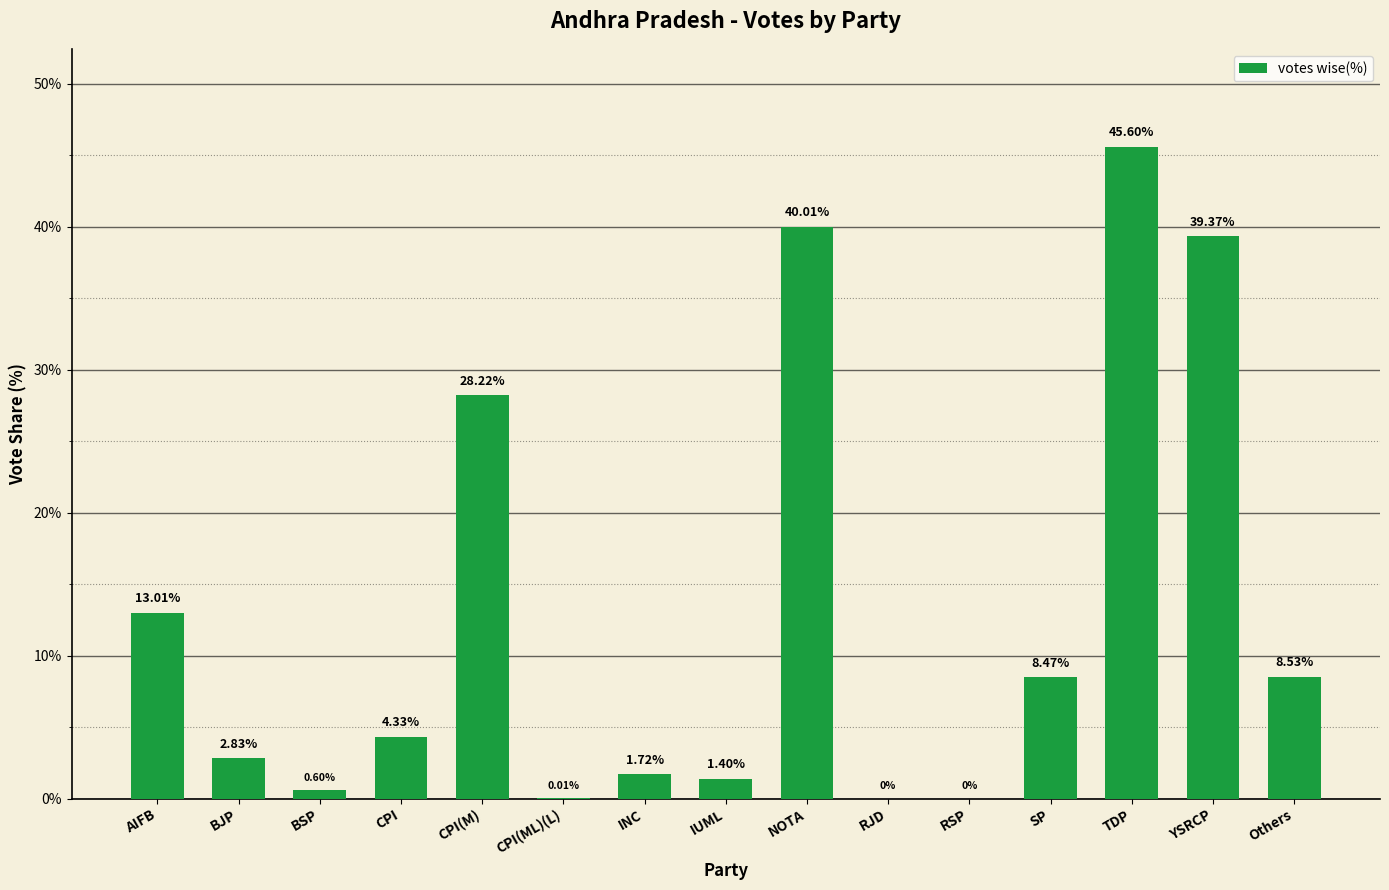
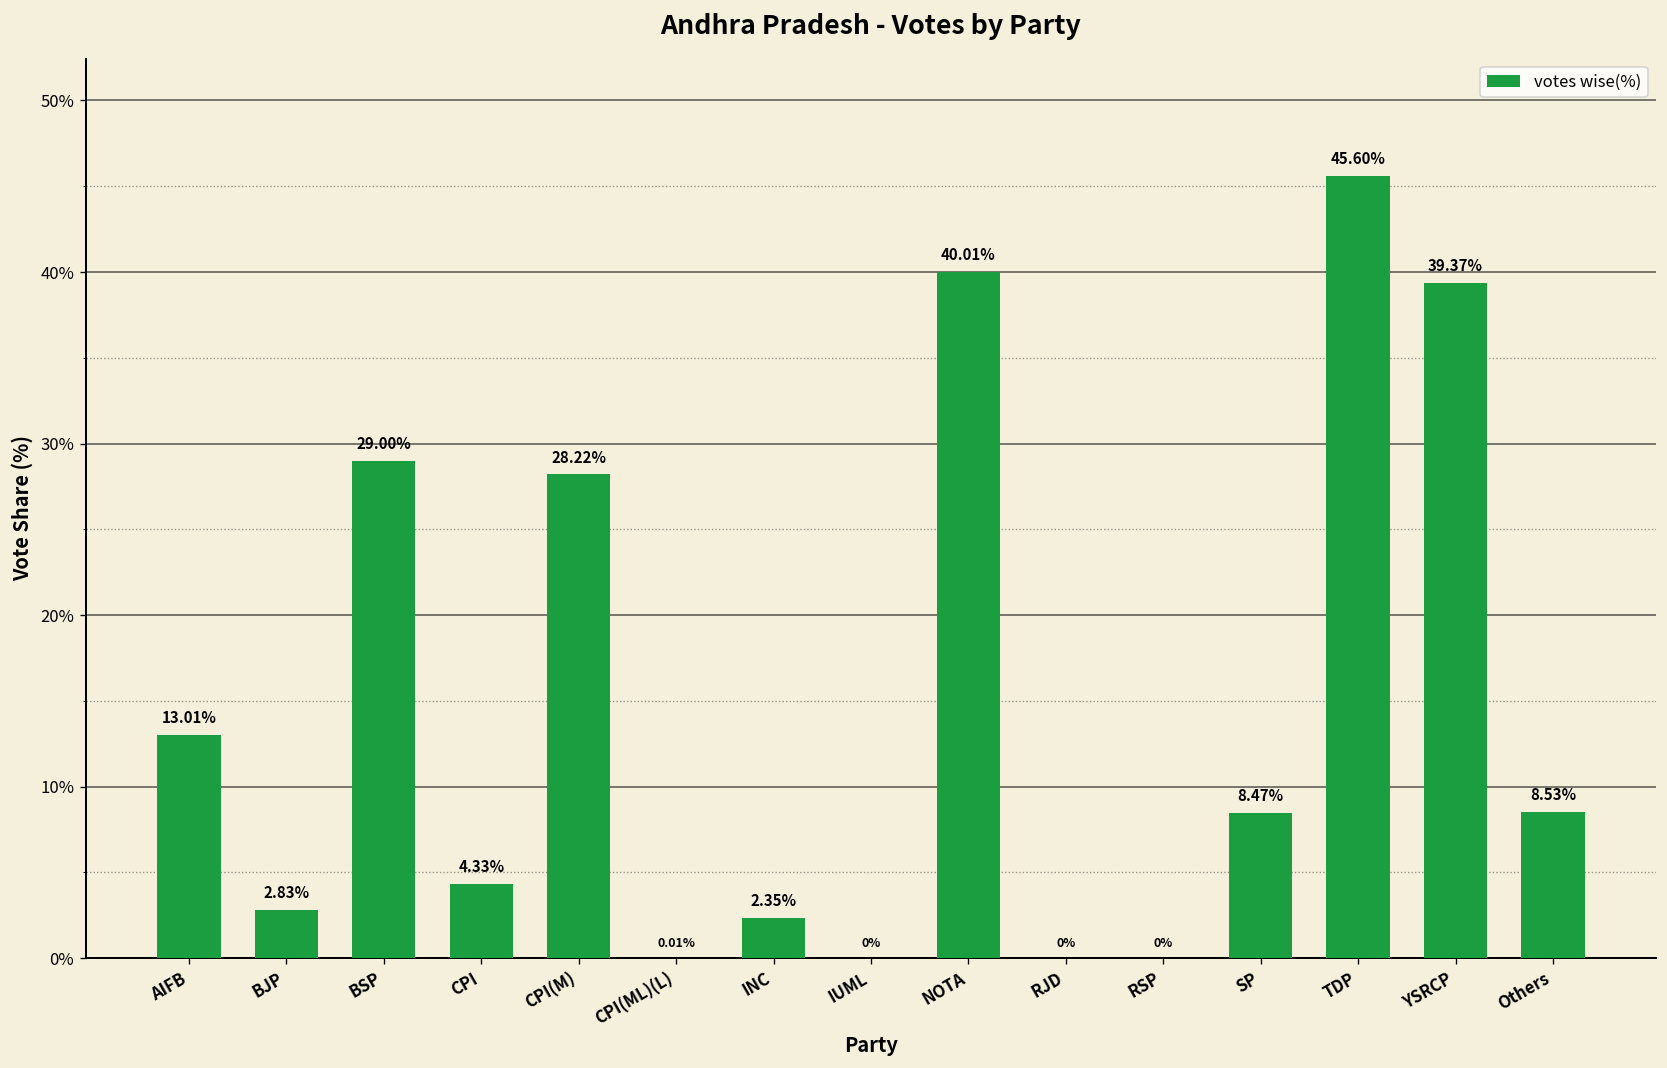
BSP: 0.60% -> 29.00%
INC: 1.72% -> 2.35%
IUML: 1.40% -> 0%
